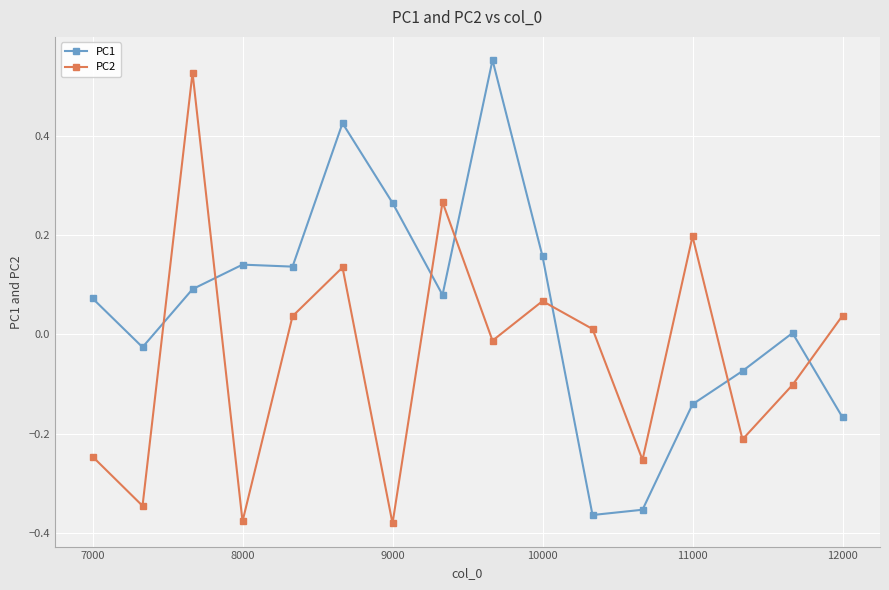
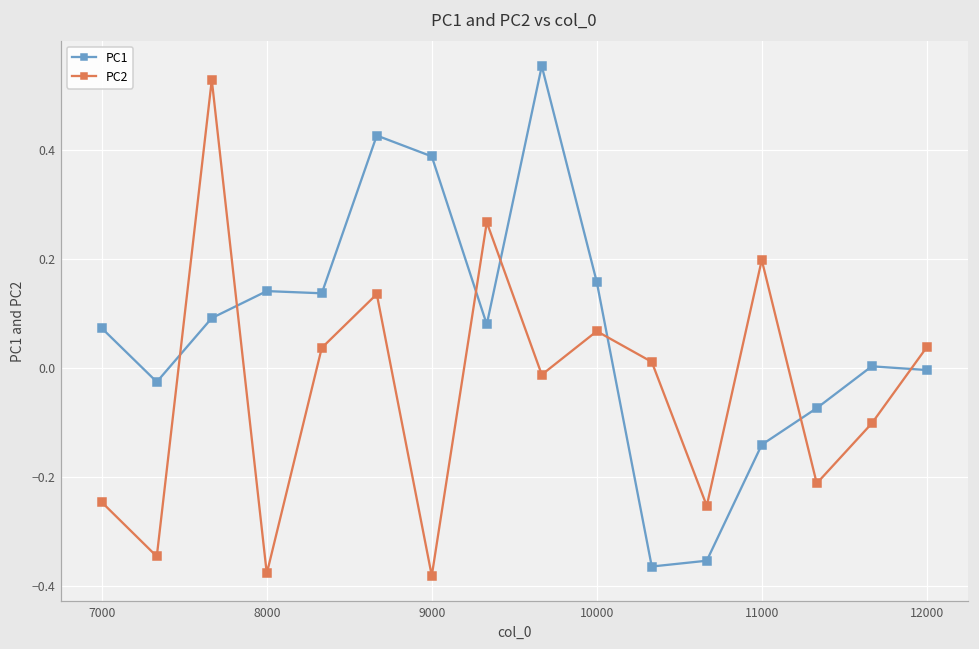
PC1, 9000: 0.27 -> 0.39
PC1, 12000: -0.17 -> 0.00
